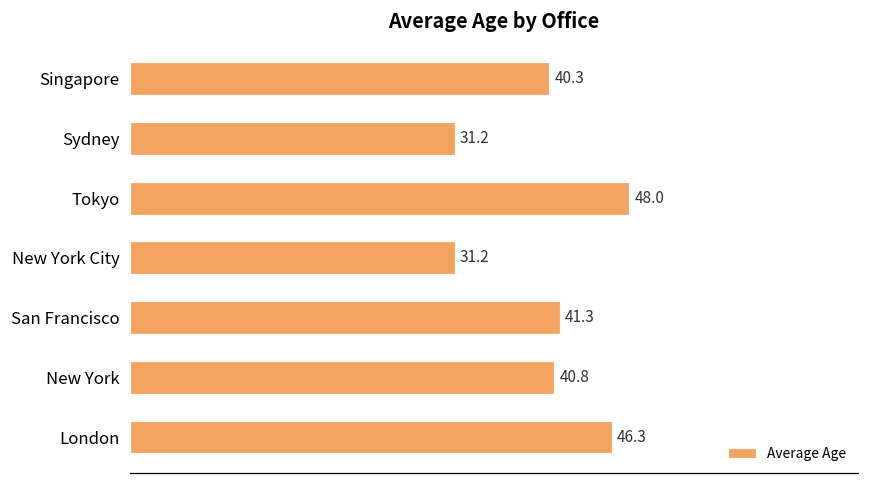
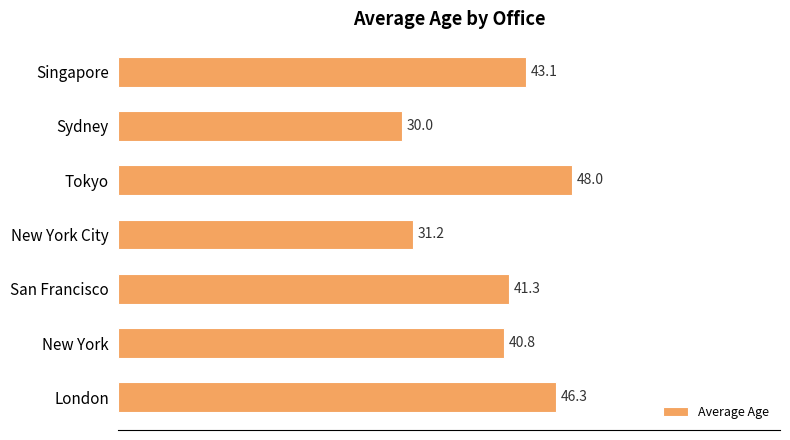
Singapore: 40.3 -> 43.1
Sydney: 31.2 -> 30.0
